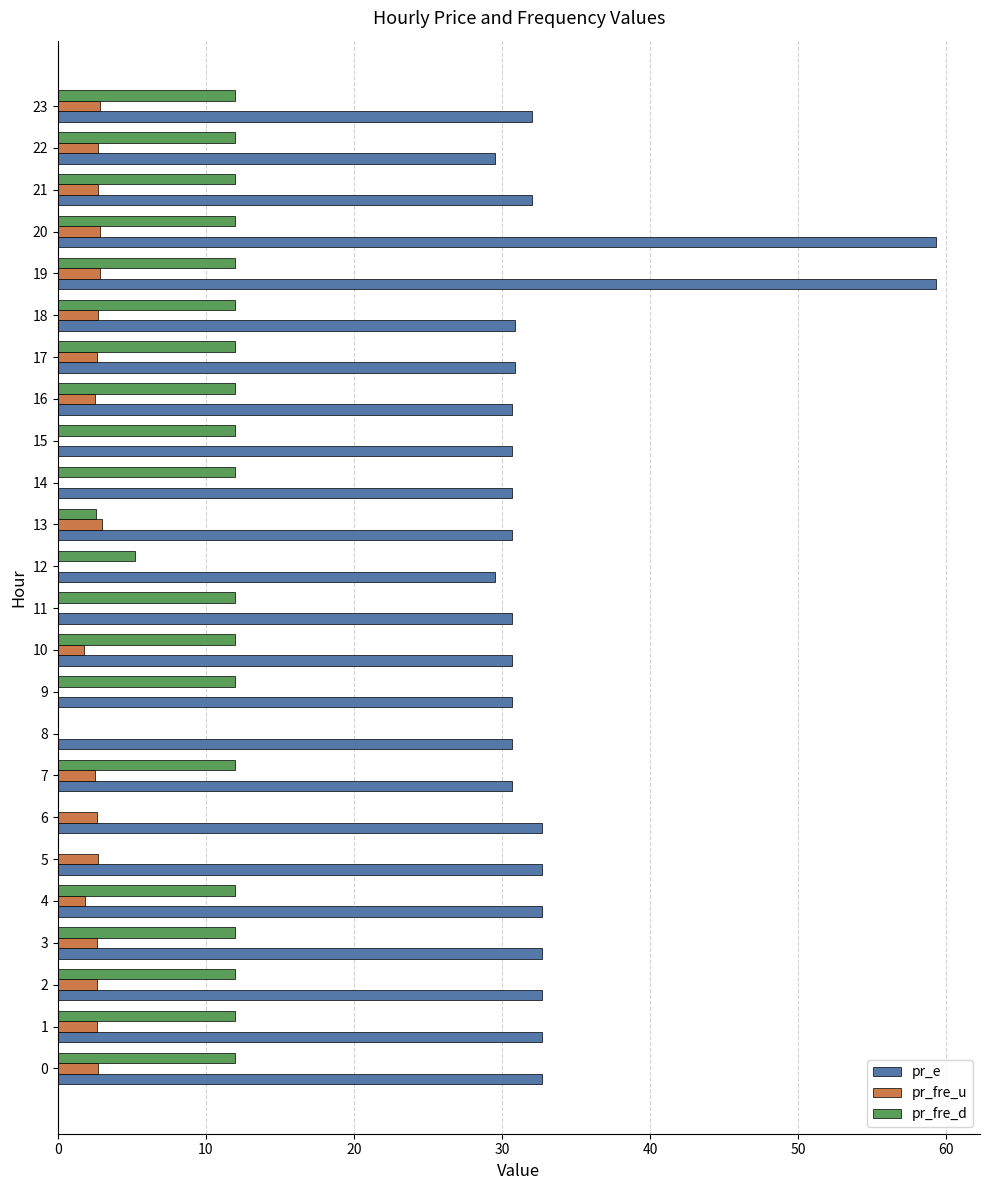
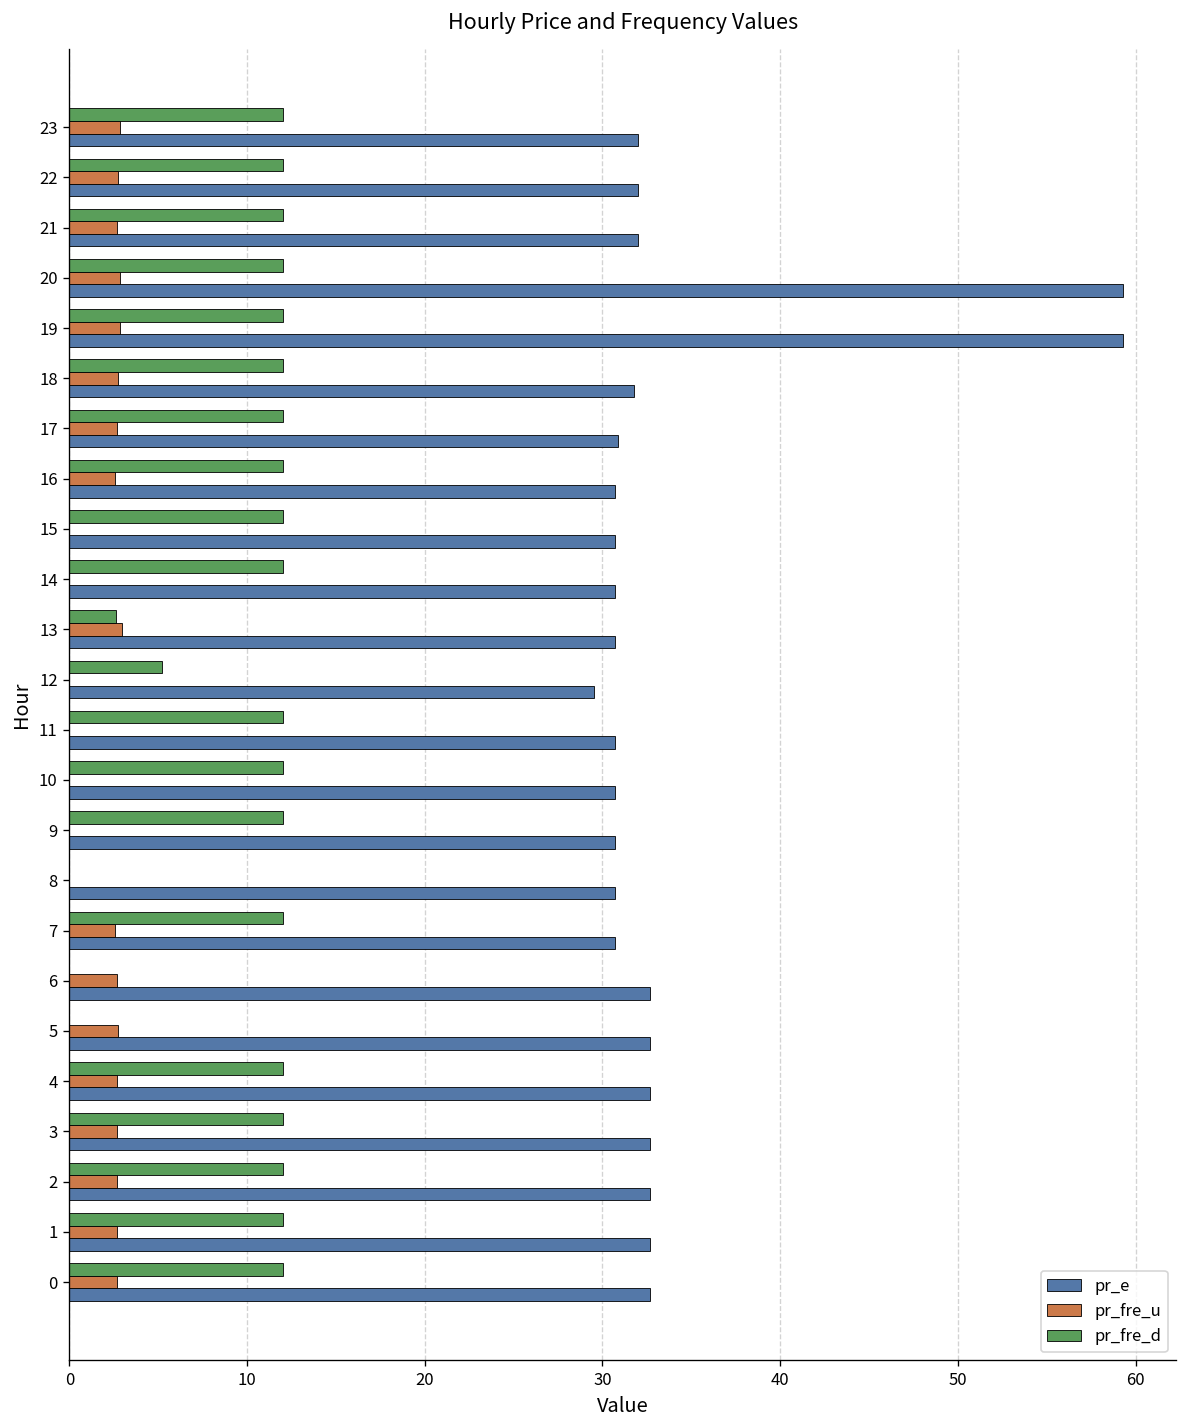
pr_e, 22: 29.5 -> 32.0
pr_e, 18: 30.9 -> 31.8
pr_fre_u, 10: 1.7 -> 0.0
pr_fre_u, 4: 1.8 -> 2.7
